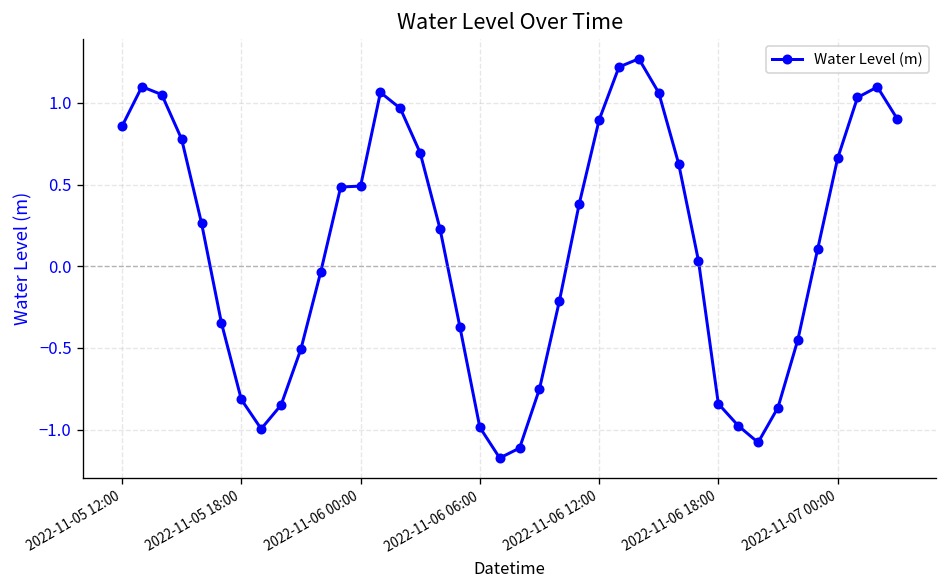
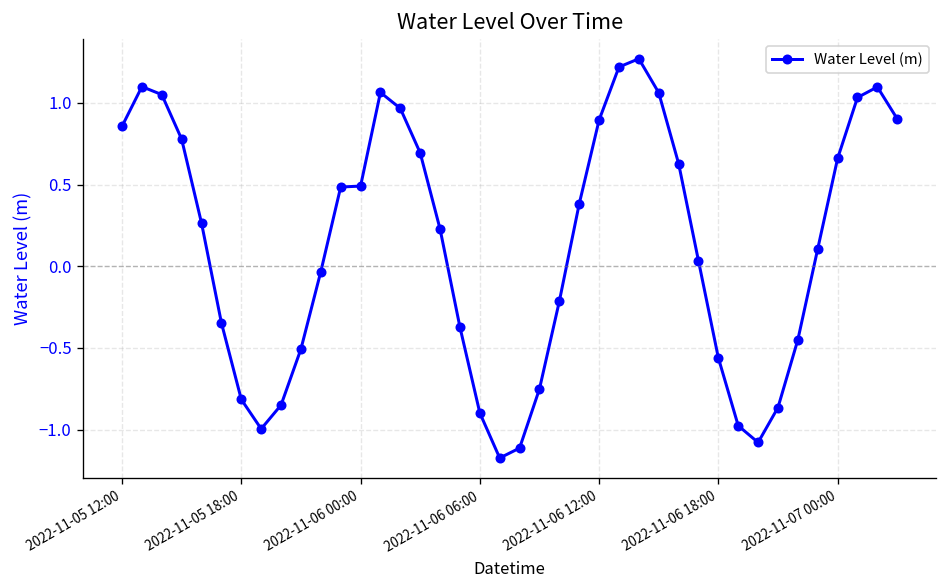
2022-11-06 06:00: -0.99 -> -0.90
2022-11-06 18:00: -0.84 -> -0.56
